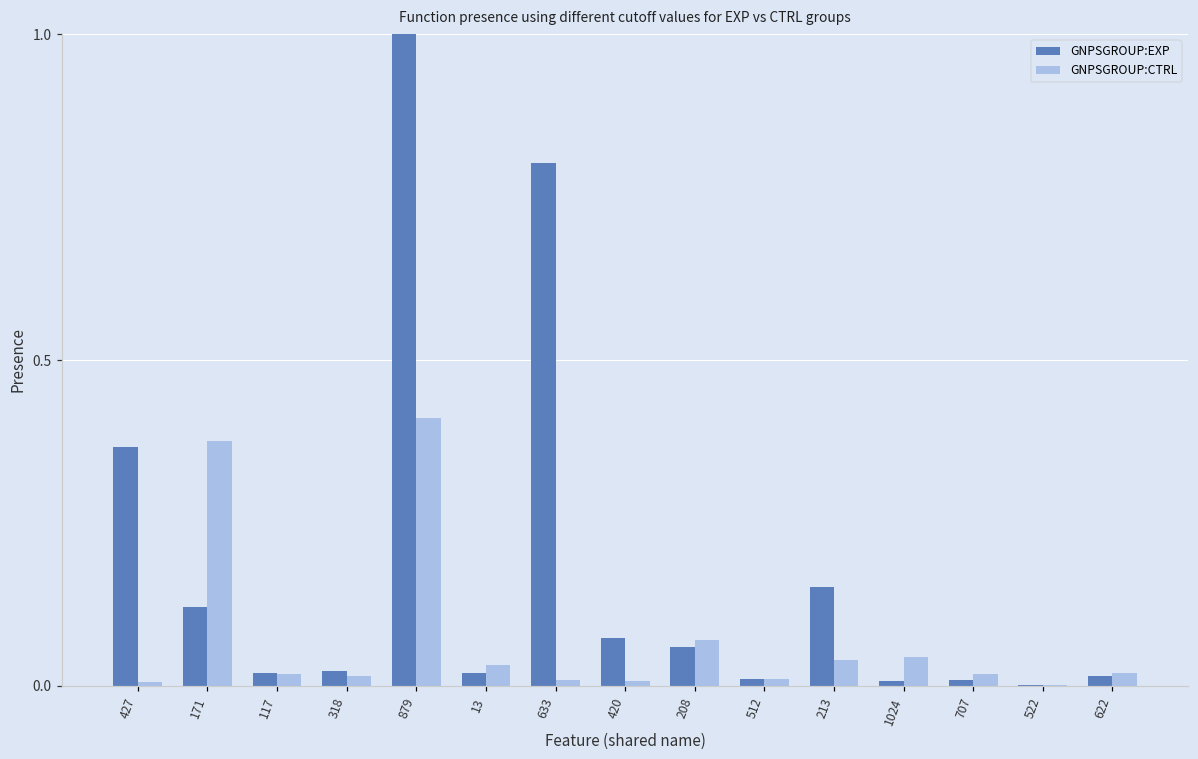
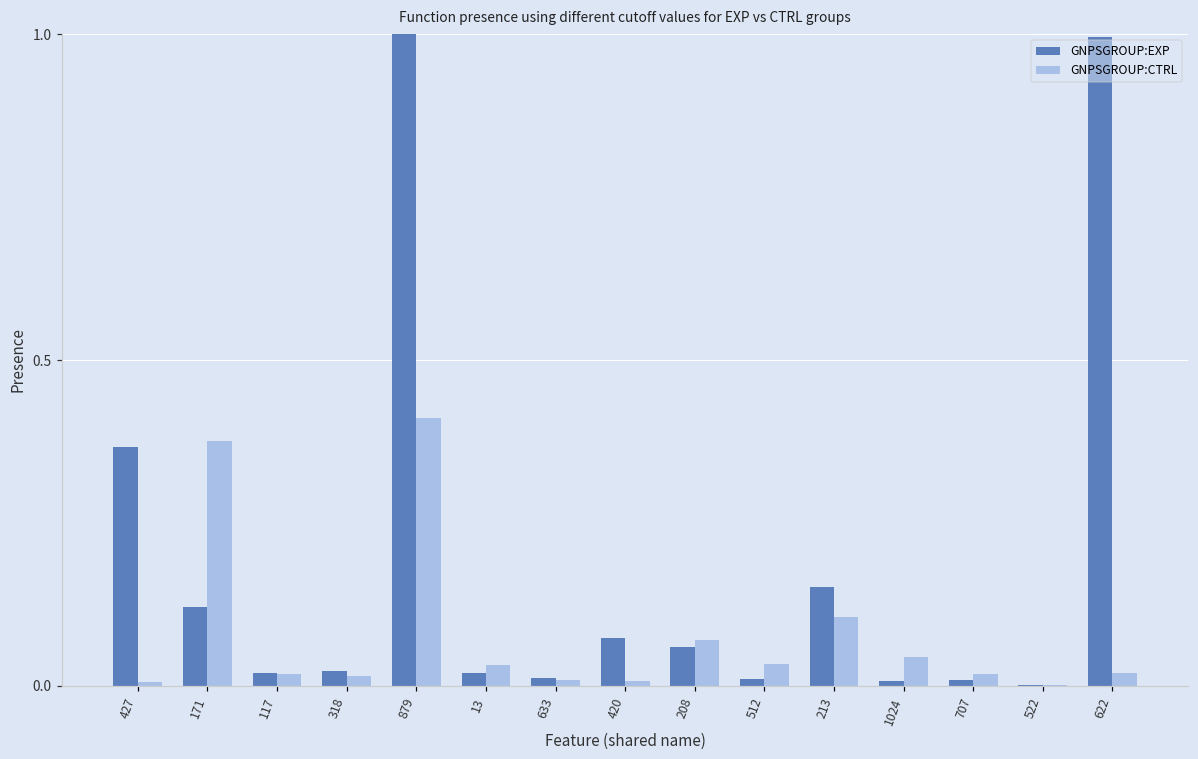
GNPSGROUP:EXP, 633: 0.80 -> 0.01
GNPSGROUP:CTRL, 512: 0.01 -> 0.03
GNPSGROUP:CTRL, 213: 0.04 -> 0.11
GNPSGROUP:EXP, 622: 0.02 -> 1.00
